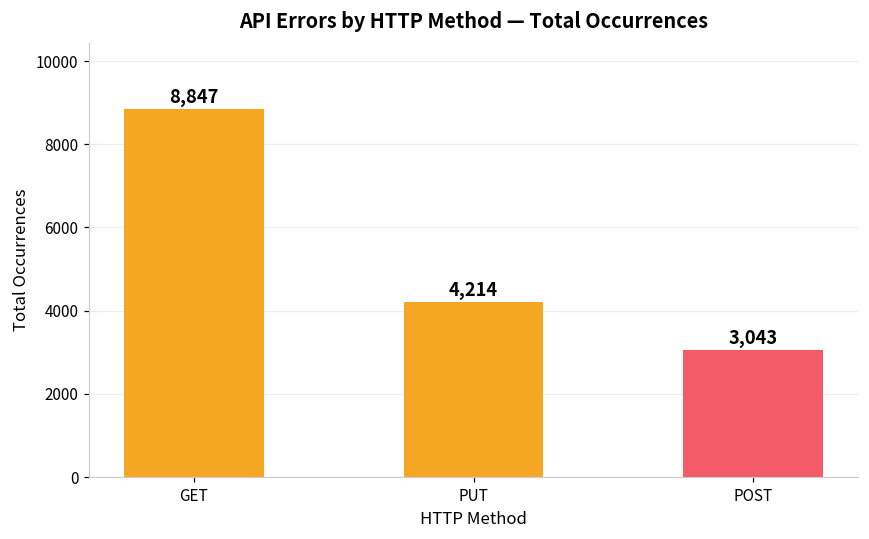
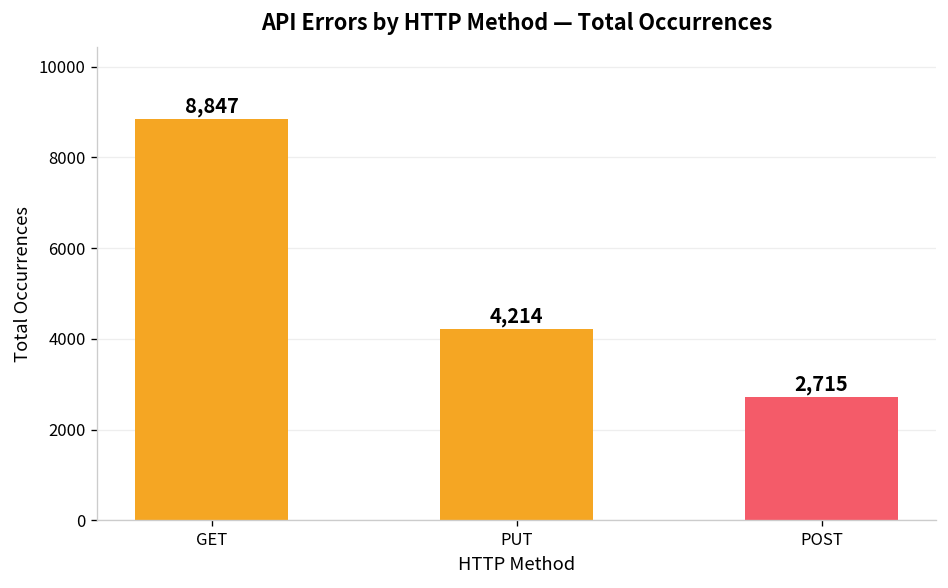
POST: 3,043 -> 2,715
